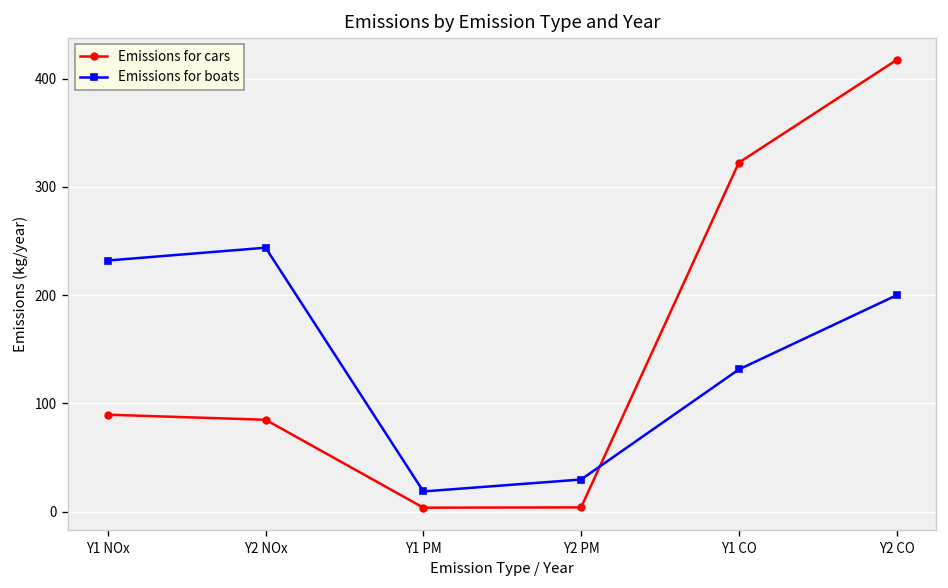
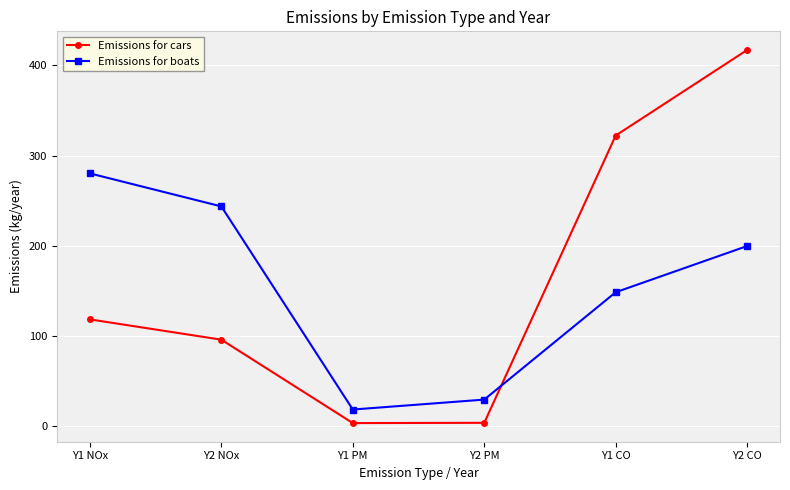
Emissions for cars, Y1 NOx: 90 -> 120
Emissions for boats, Y1 NOx: 230 -> 280
Emissions for cars, Y2 NOx: 80 -> 100
Emissions for boats, Y1 CO: 130 -> 150
